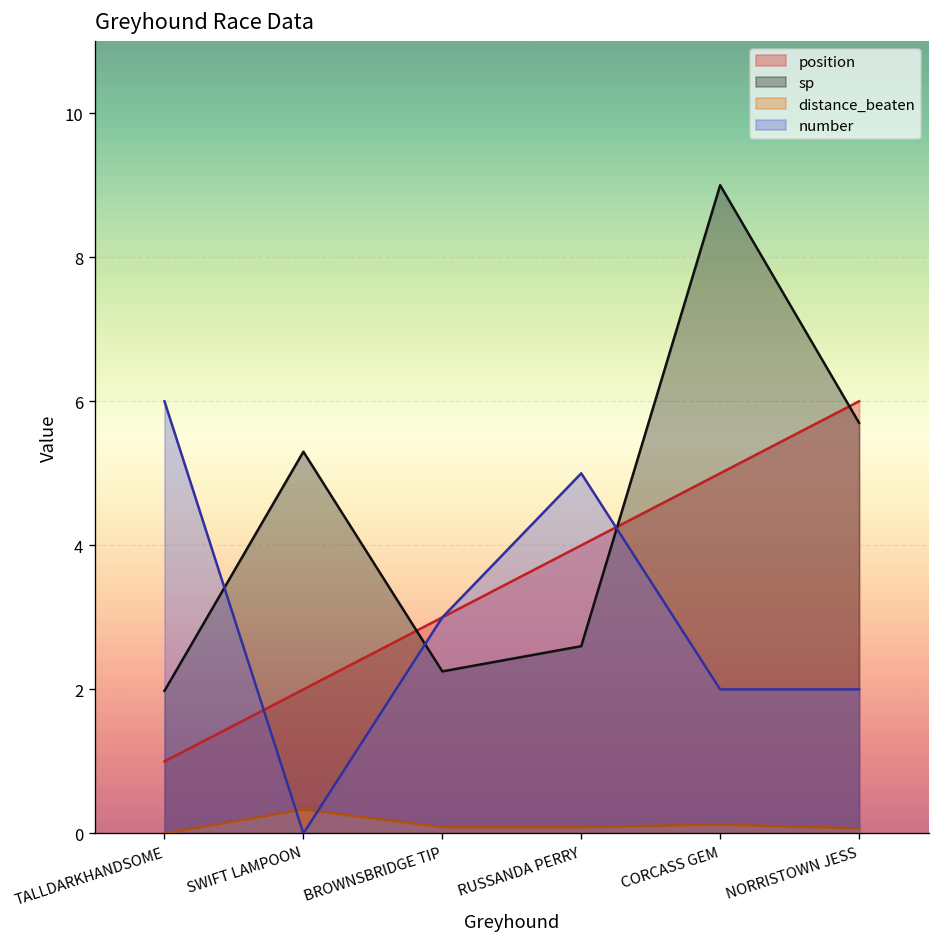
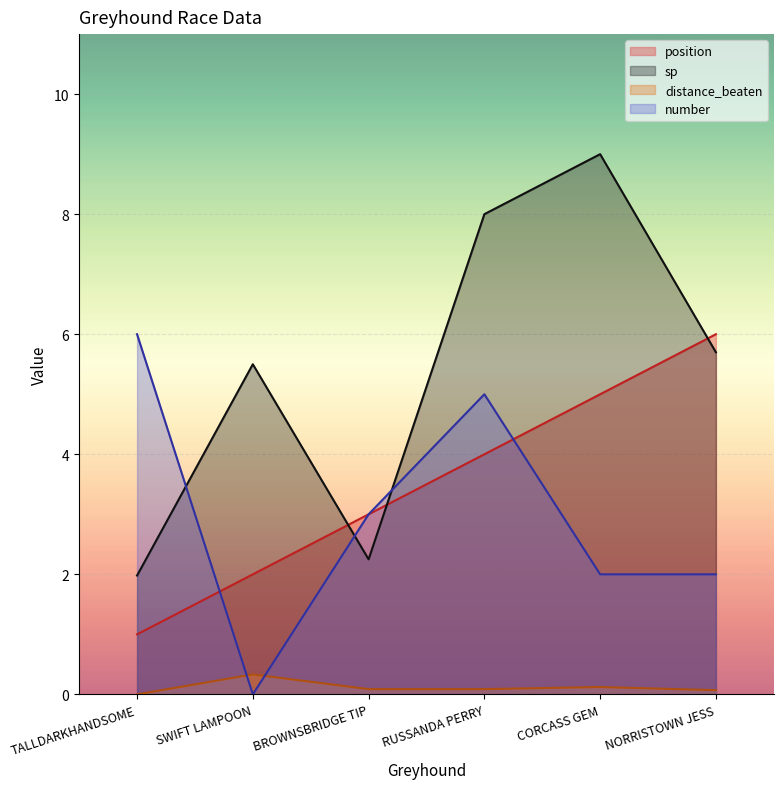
sp, SWIFT LAMPOON: 5.3 -> 5.5
sp, RUSSANDA PERRY: 2.6 -> 8.0
